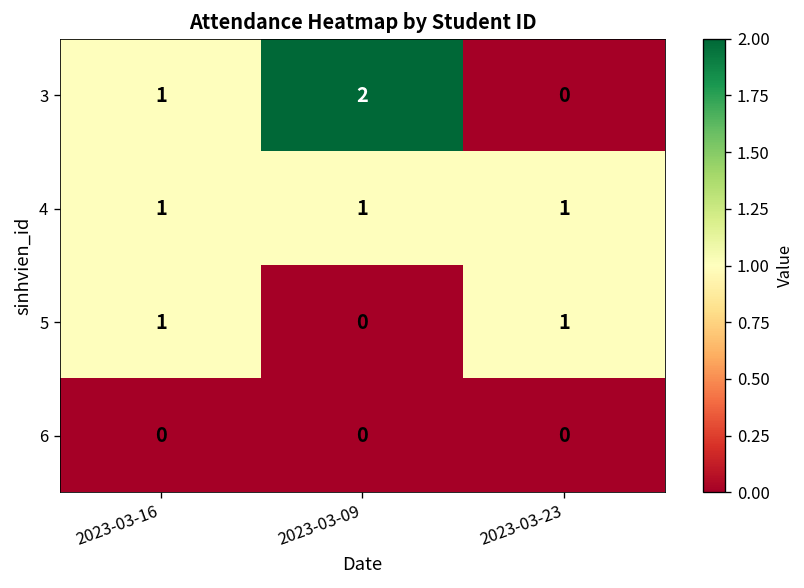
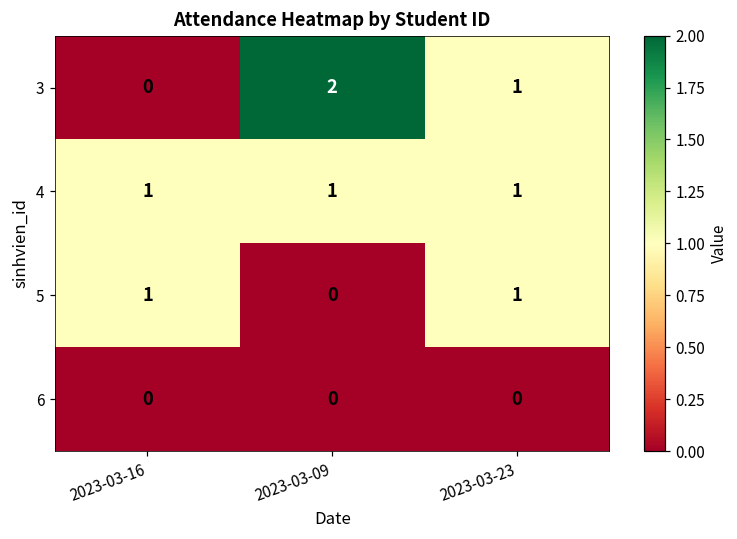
3, 2023-03-16: 1 -> 0
3, 2023-03-23: 0 -> 1
